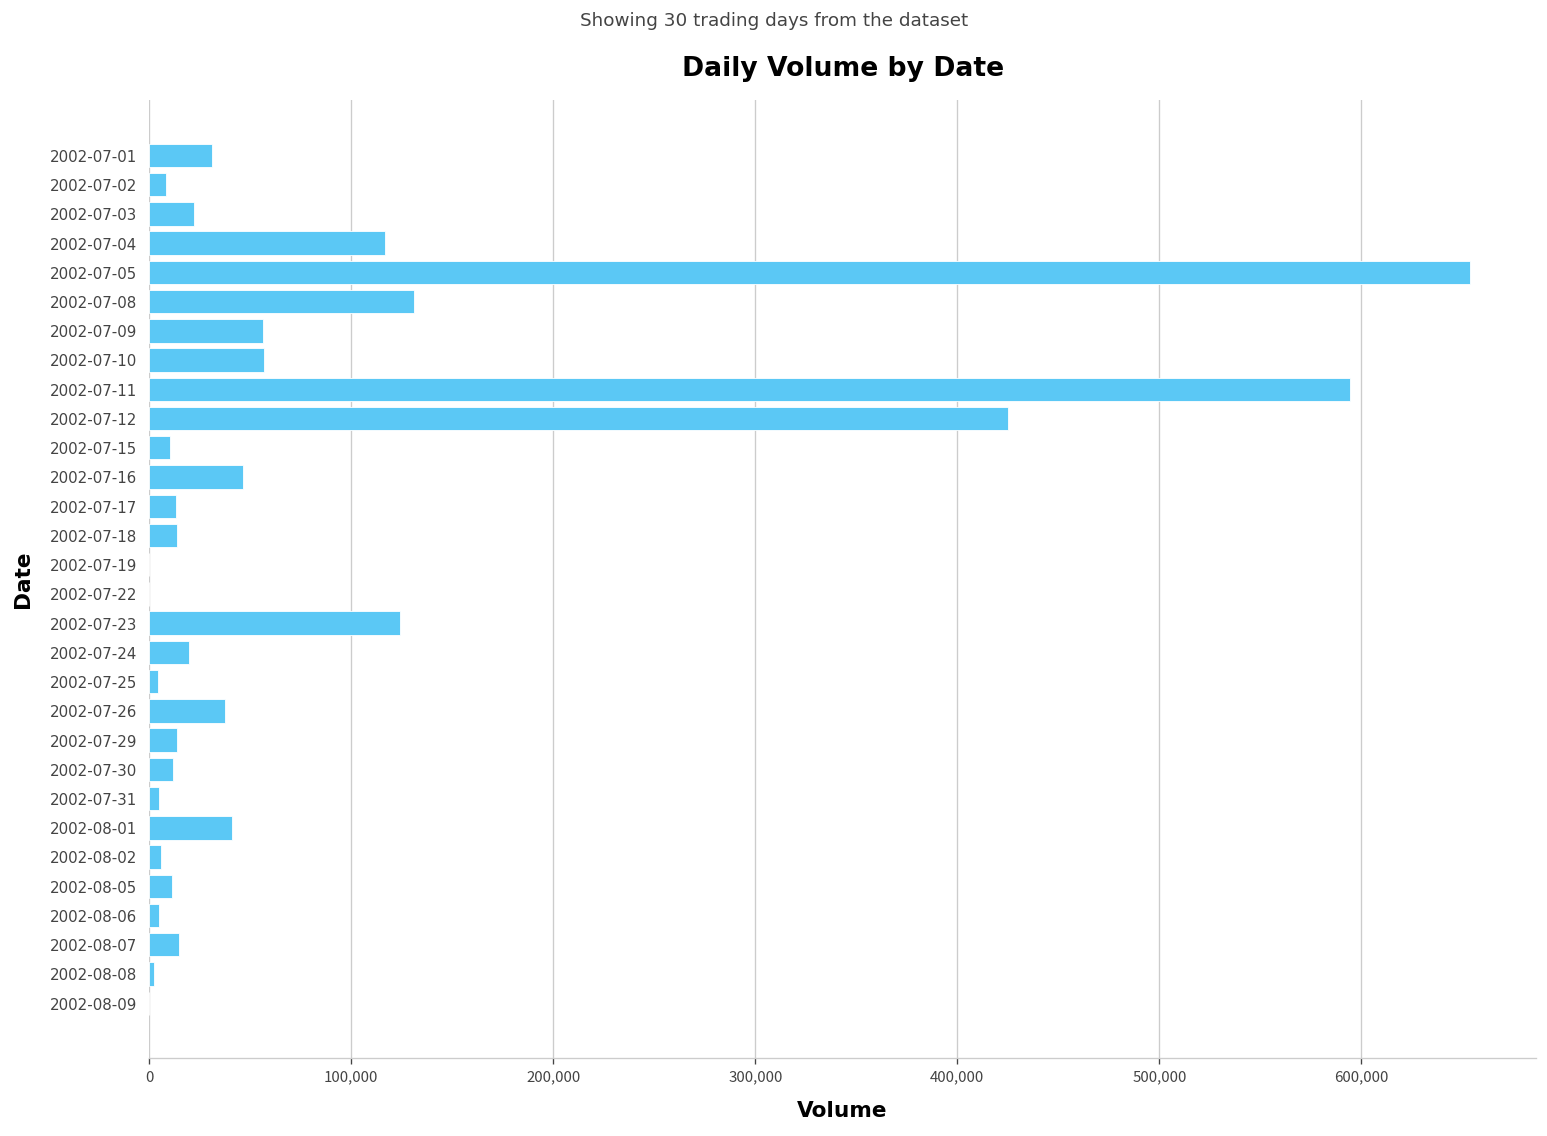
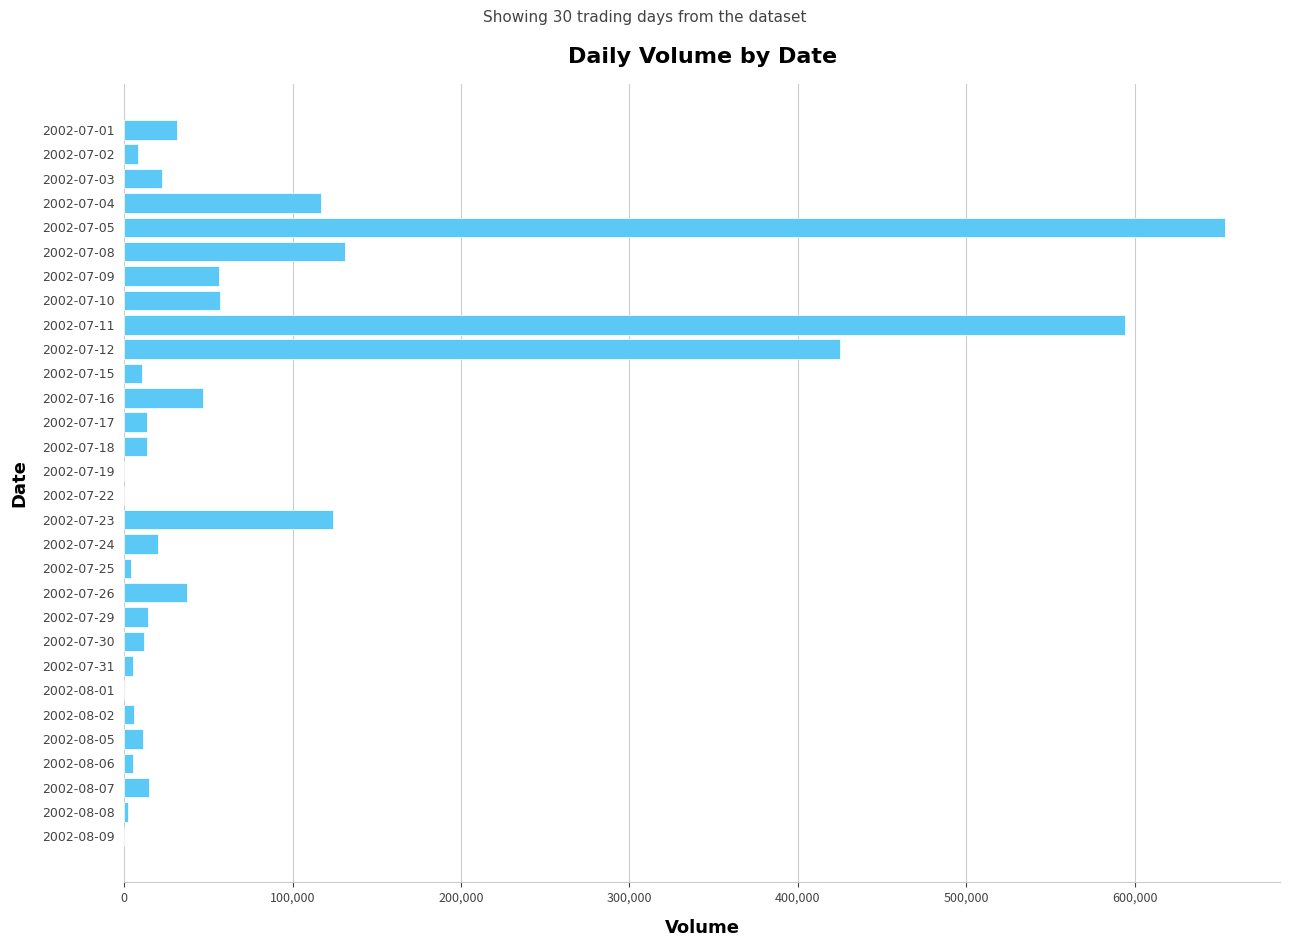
2002-08-01: 41,000 -> 0
